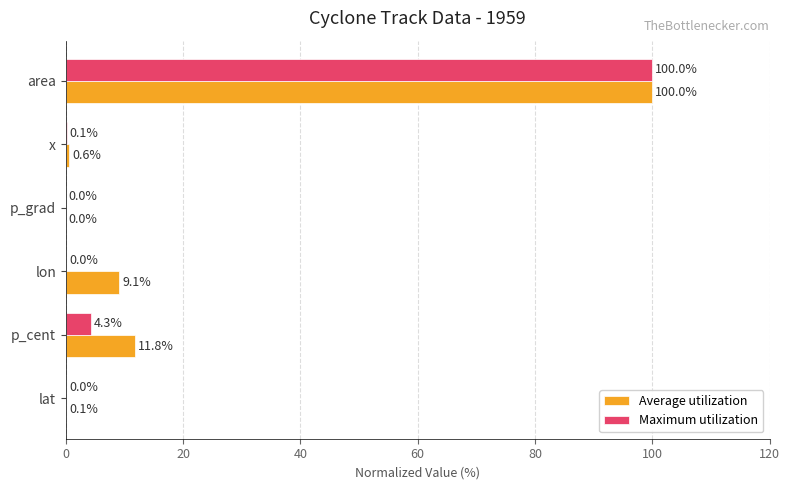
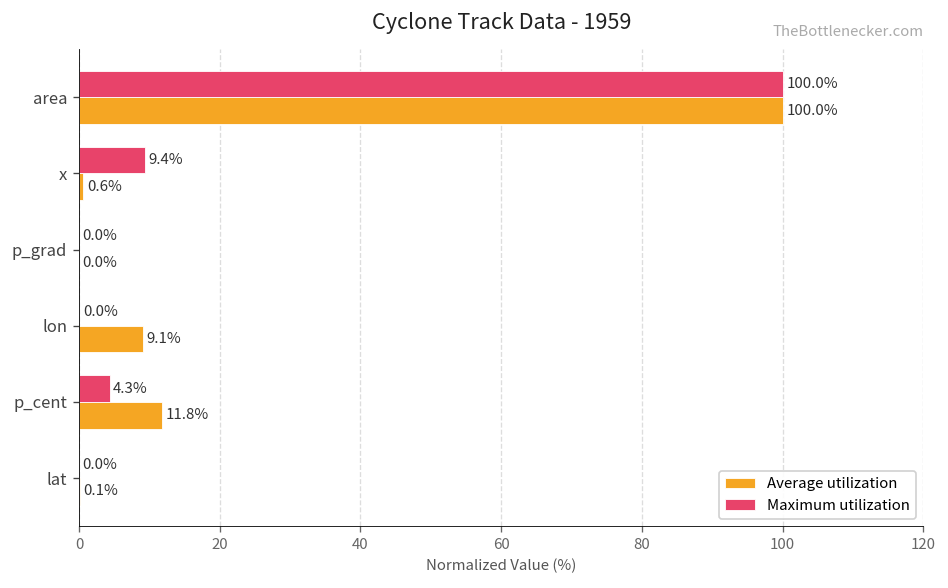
Maximum utilization, x: 0.1% -> 9.4%
